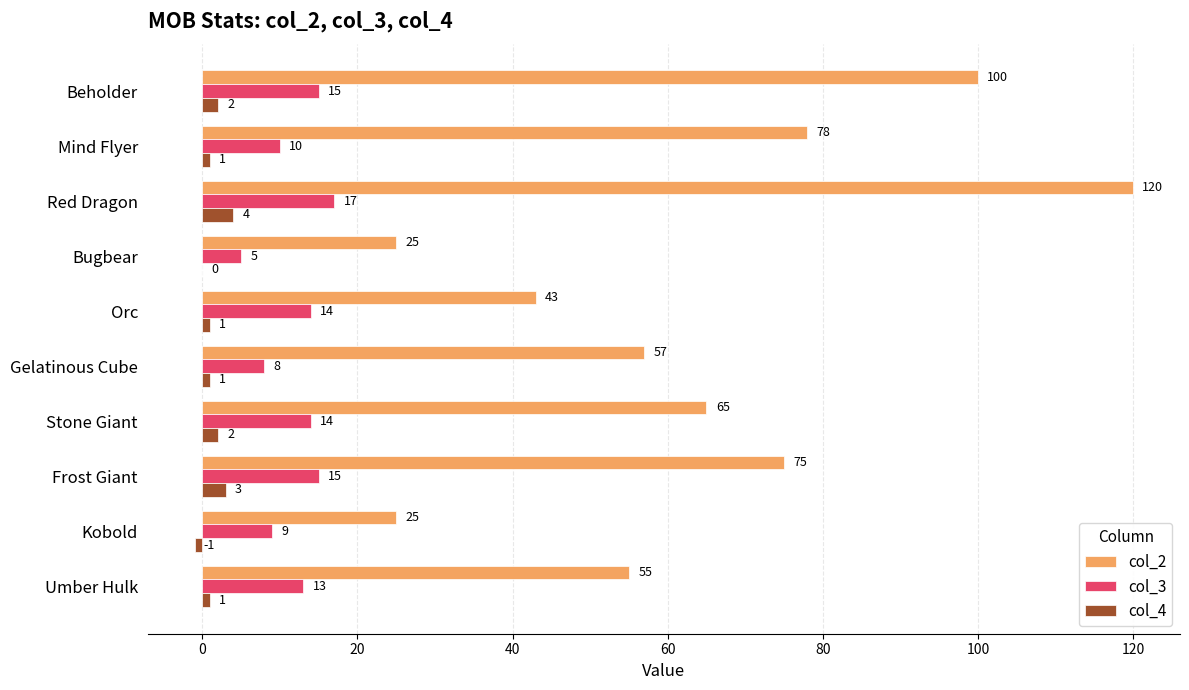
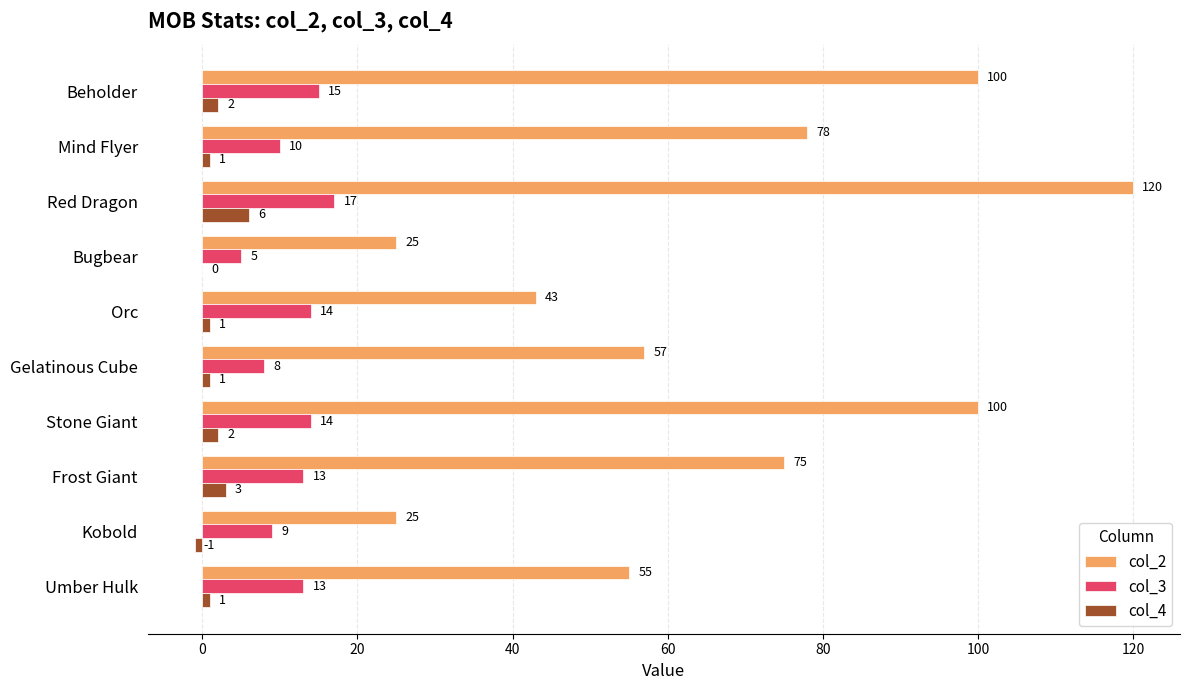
col_4, Red Dragon: 4 -> 6
col_2, Stone Giant: 65 -> 100
col_3, Frost Giant: 15 -> 13
